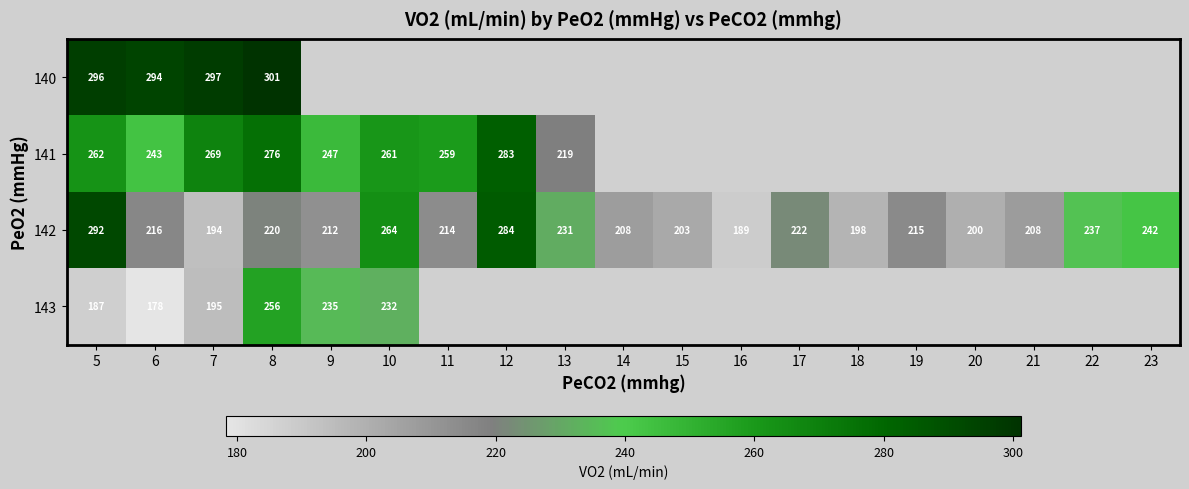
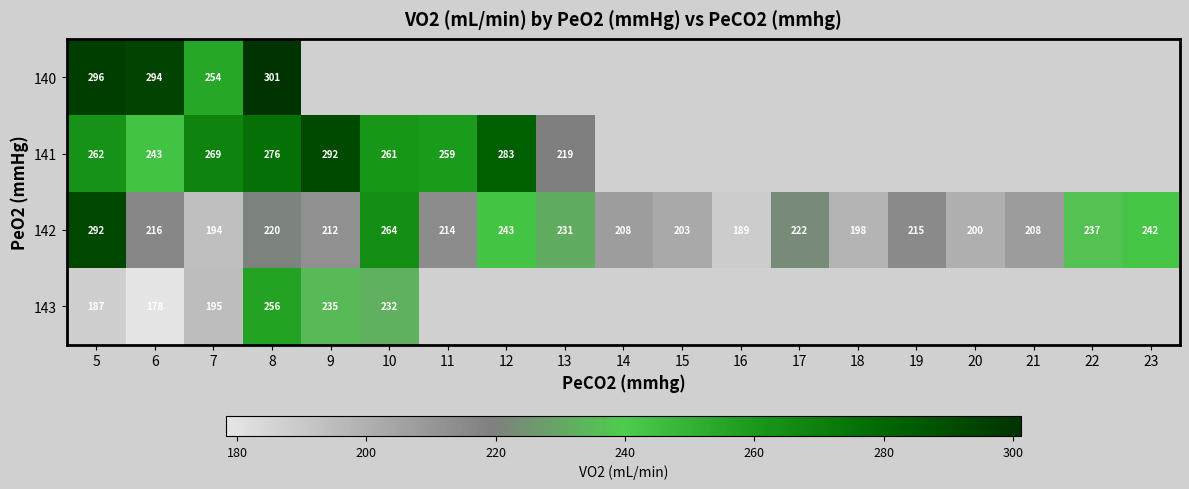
140, 7: 297 -> 254
141, 9: 247 -> 292
142, 12: 284 -> 243
